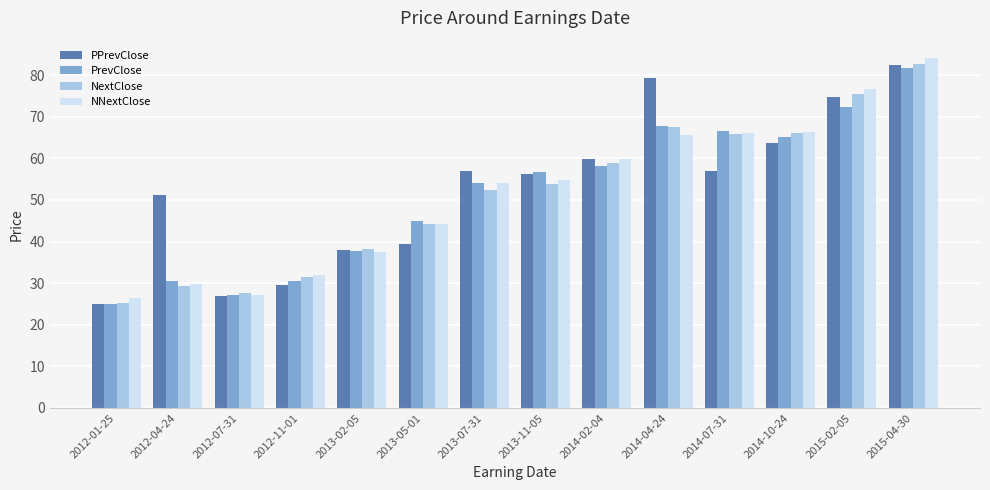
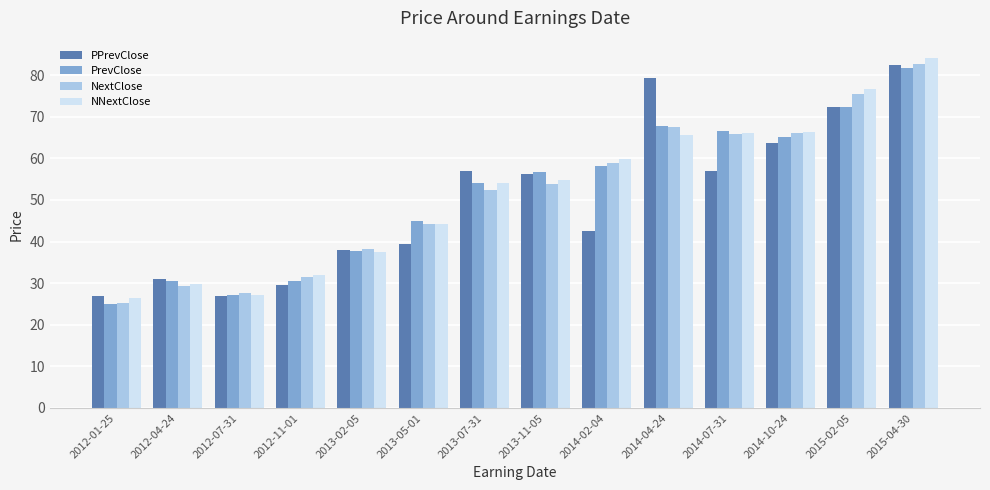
PPrevClose, 2012-01-25: 25 -> 27
PPrevClose, 2012-04-24: 51 -> 31
PPrevClose, 2014-02-04: 60 -> 43
PPrevClose, 2015-02-05: 75 -> 72
